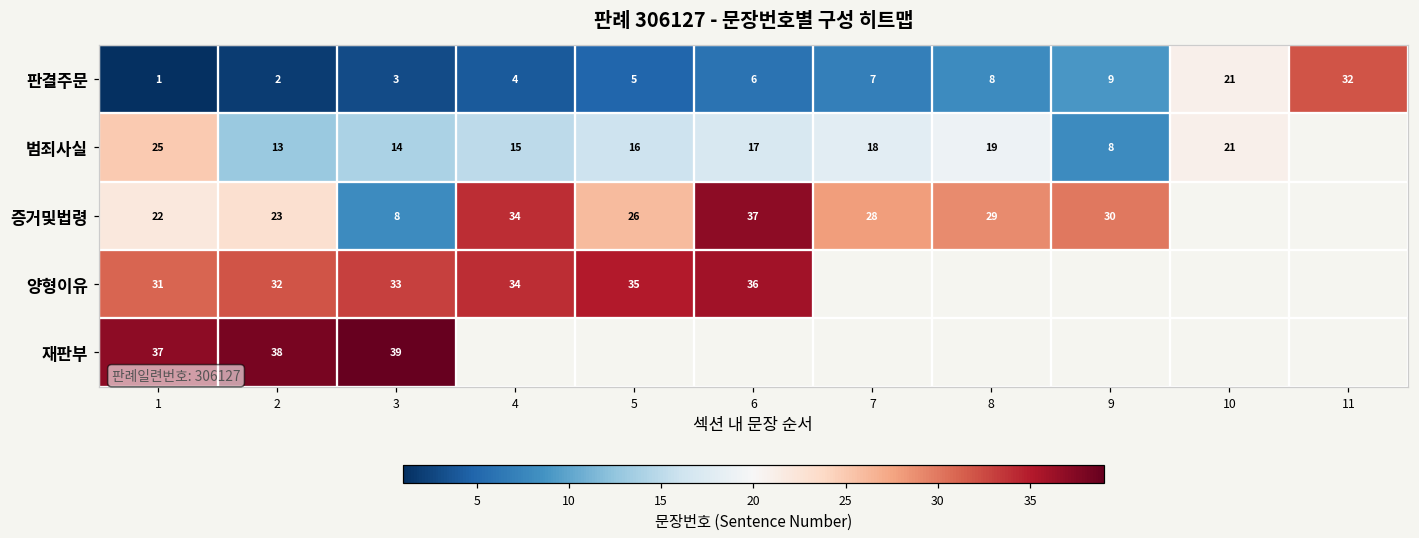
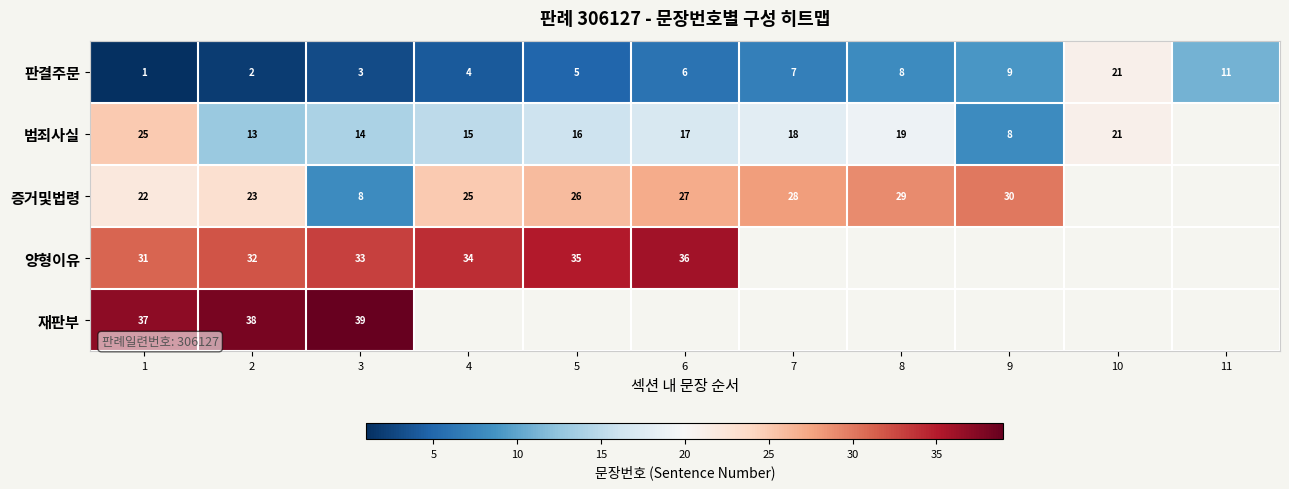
판결주문, 11: 32 -> 11
증거및법령, 4: 34 -> 25
증거및법령, 6: 37 -> 27
